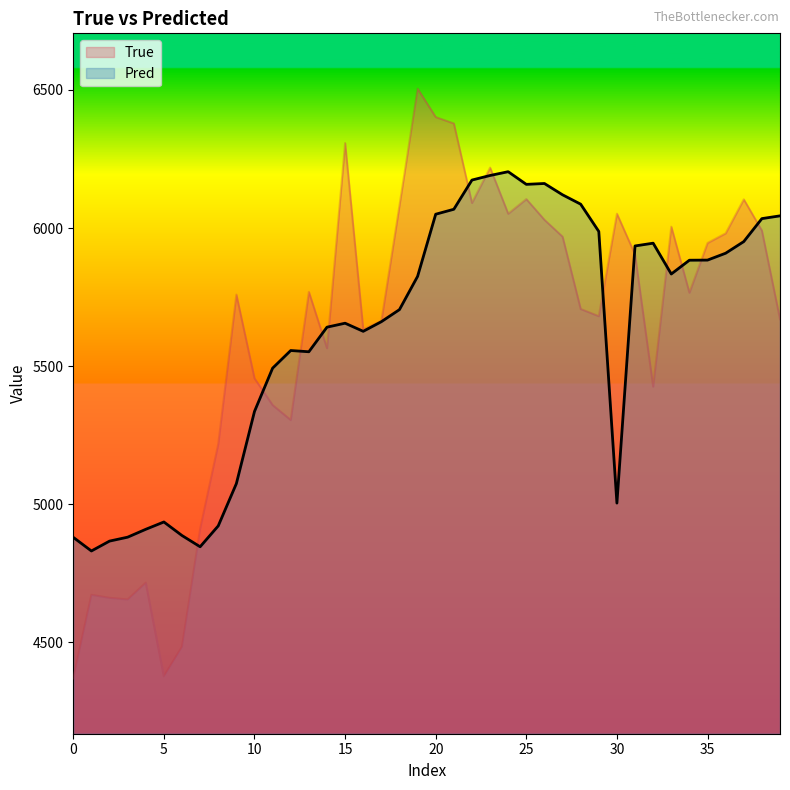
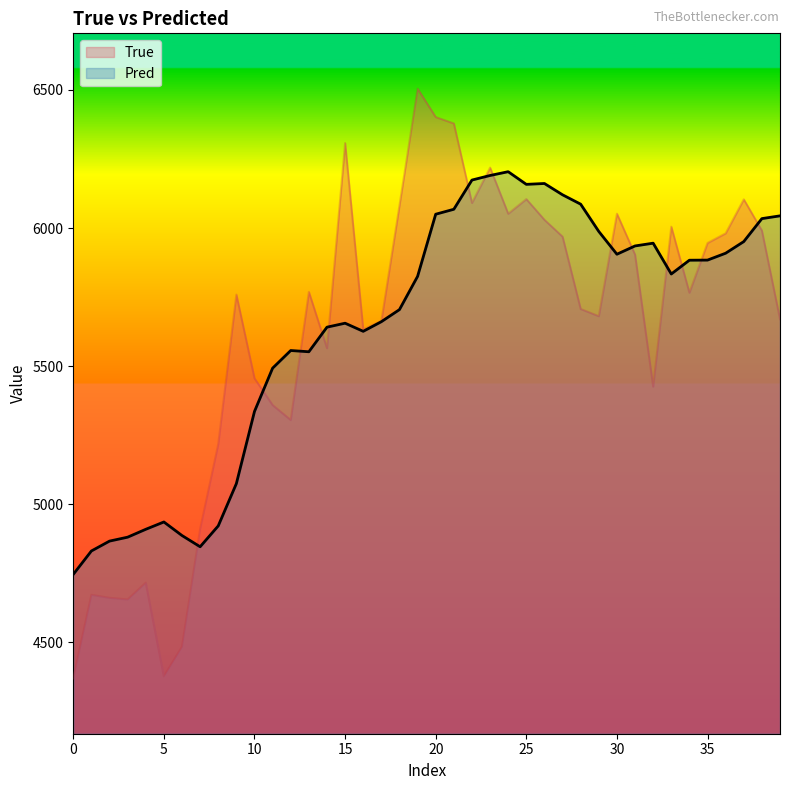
Pred, 0: 4880 -> 4750
Pred, 30: 5000 -> 5910
